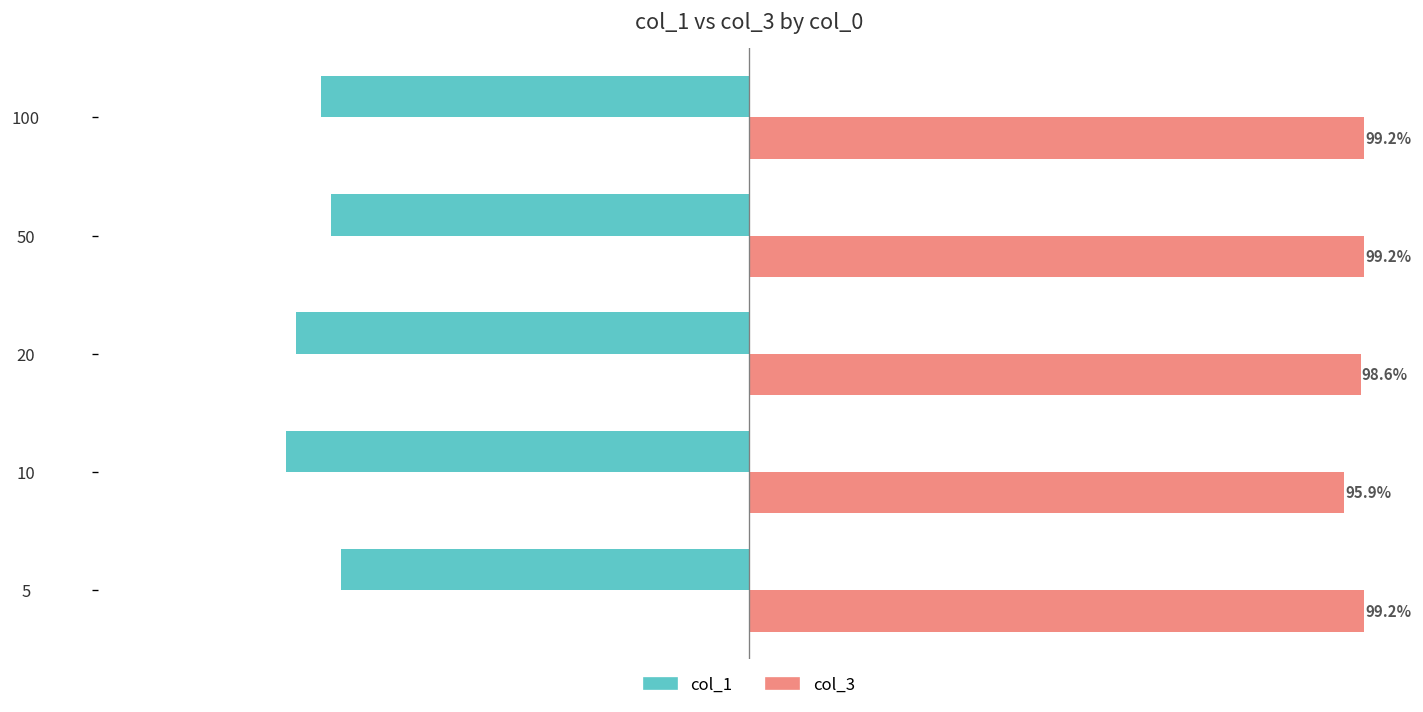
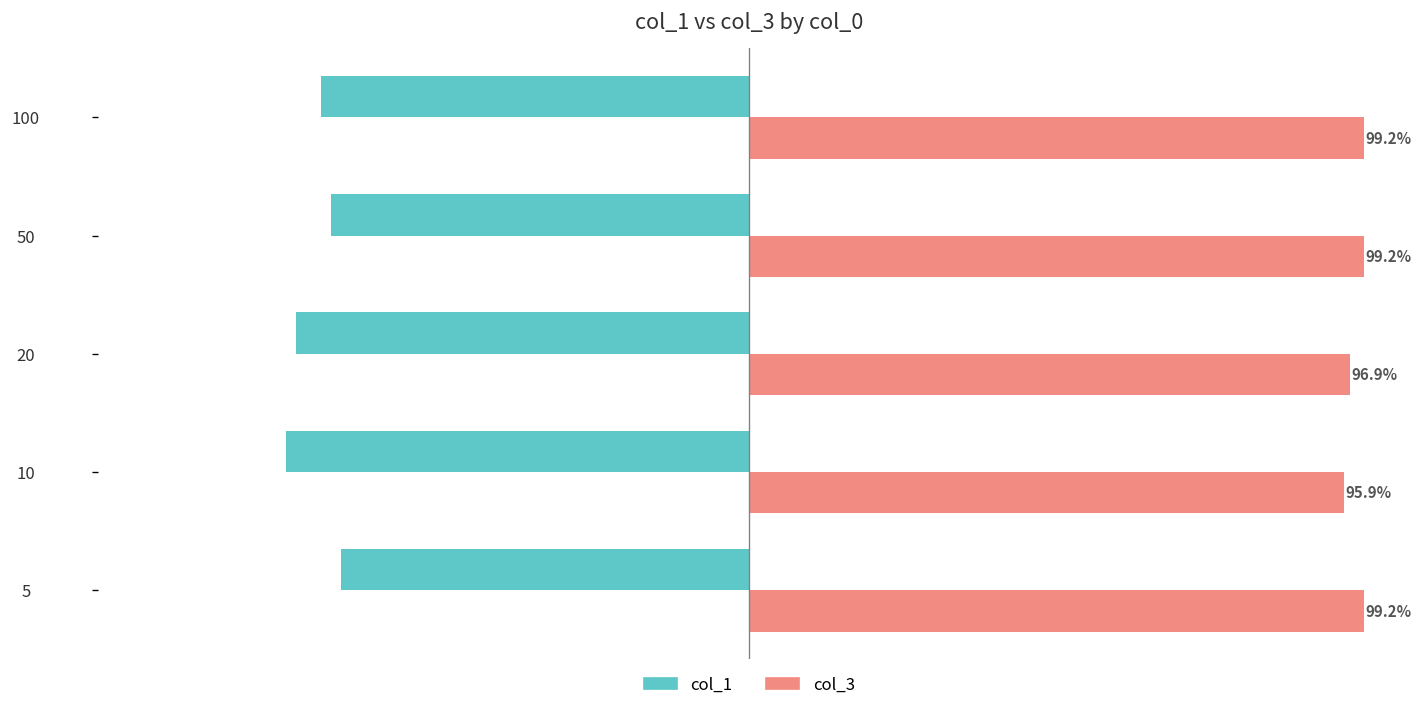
col_3, 20: 98.6% -> 96.9%
